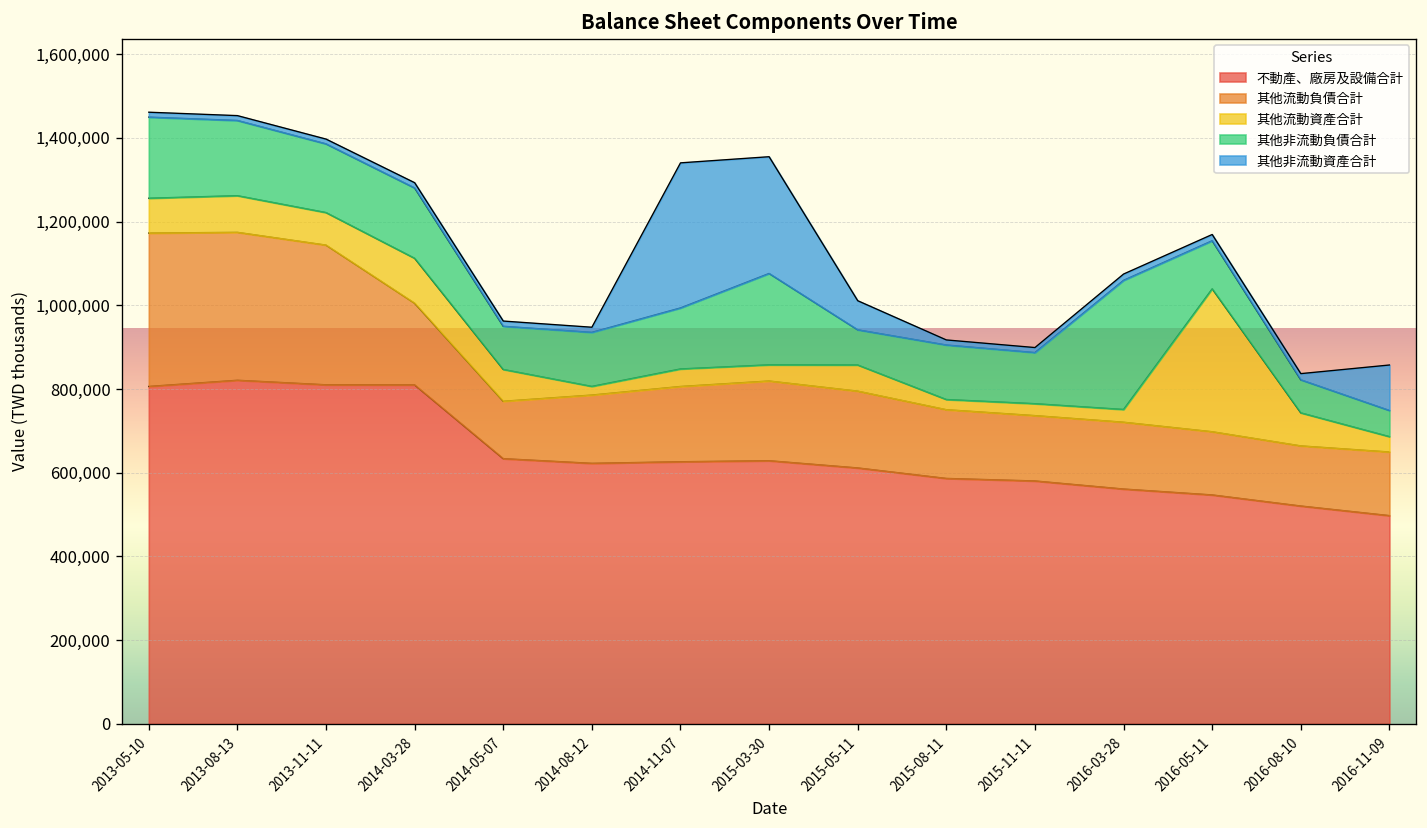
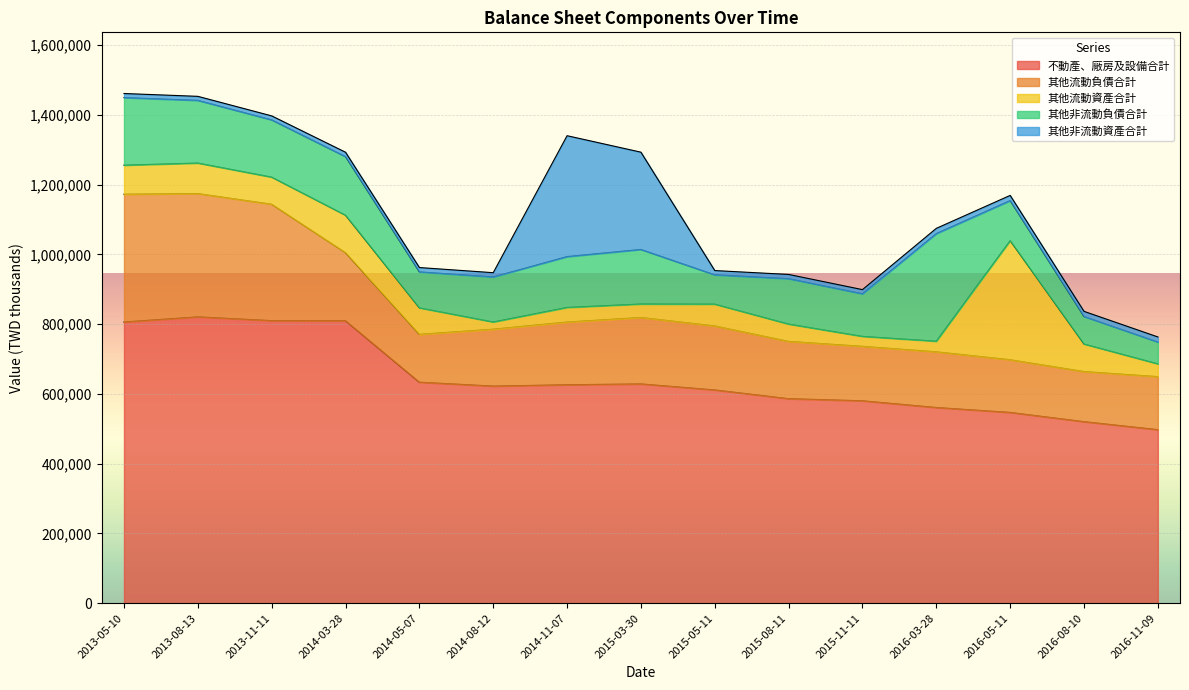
其他非流動負債合計, 2015-03-30: 220,000 -> 160,000
其他非流動資產合計, 2015-05-11: 70,000 -> 10,000
其他流動資產合計, 2015-08-11: 20,000 -> 50,000
其他非流動資產合計, 2016-11-09: 110,000 -> 10,000
